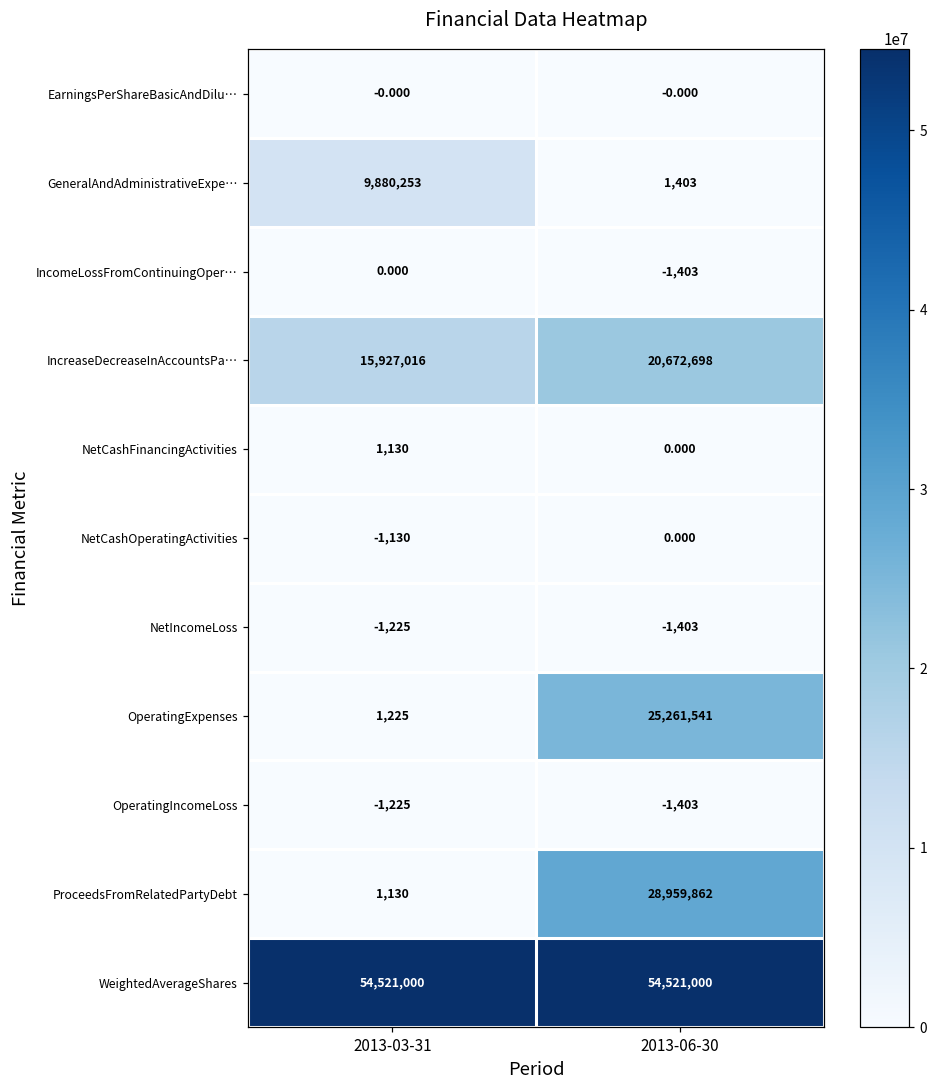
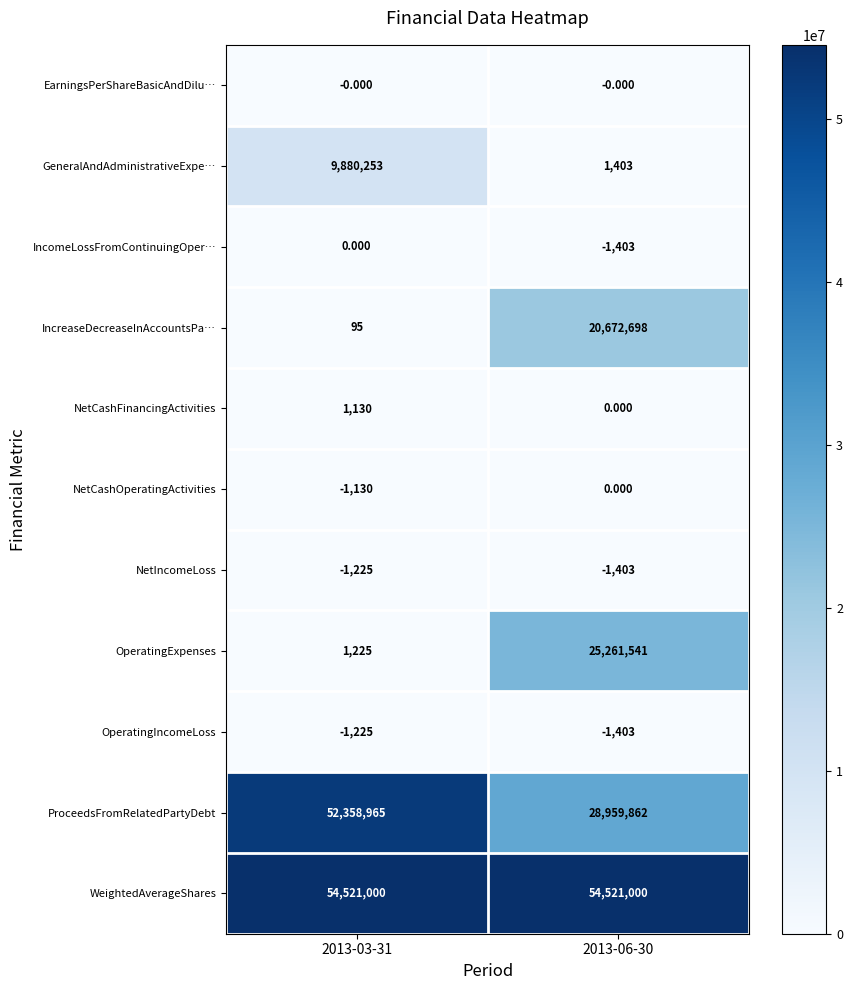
IncreaseDecreaseInAccountsPa…, 2013-03-31: 15,927,016 -> 95
ProceedsFromRelatedPartyDebt, 2013-03-31: 1,130 -> 52,358,965
